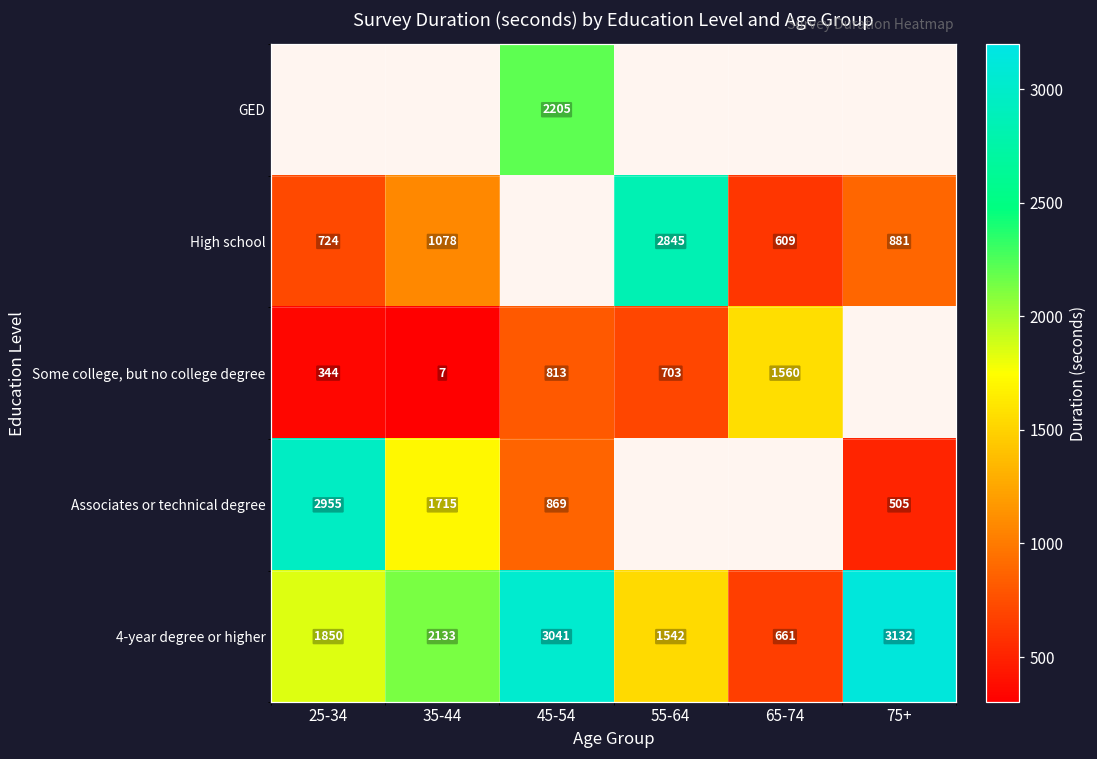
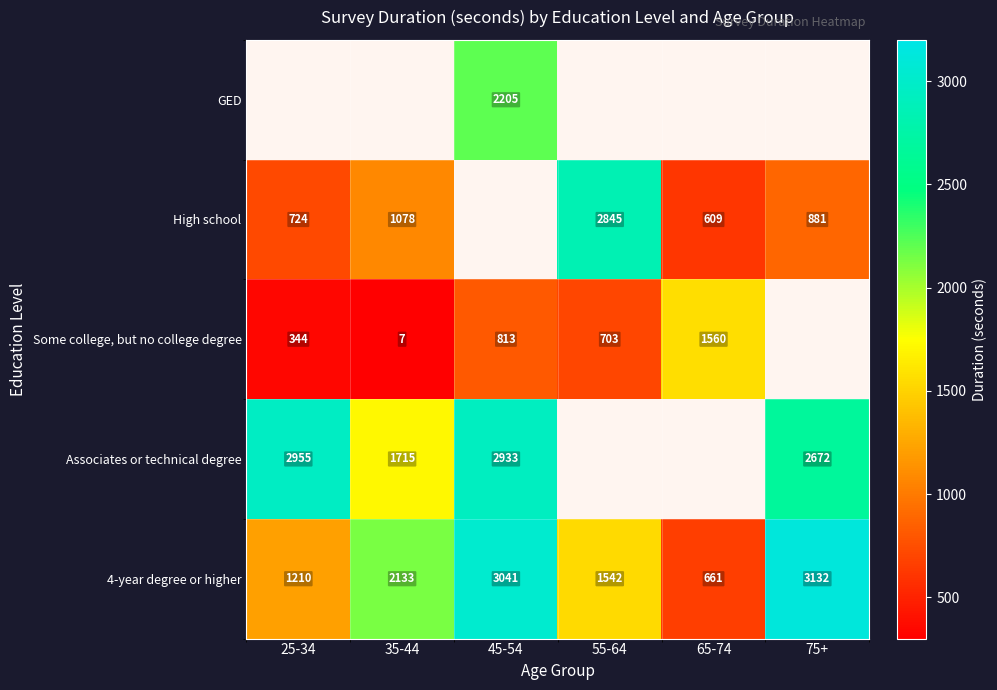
Associates or technical degree, 45-54: 869 -> 2933
Associates or technical degree, 75+: 505 -> 2672
4-year degree or higher, 25-34: 1850 -> 1210
